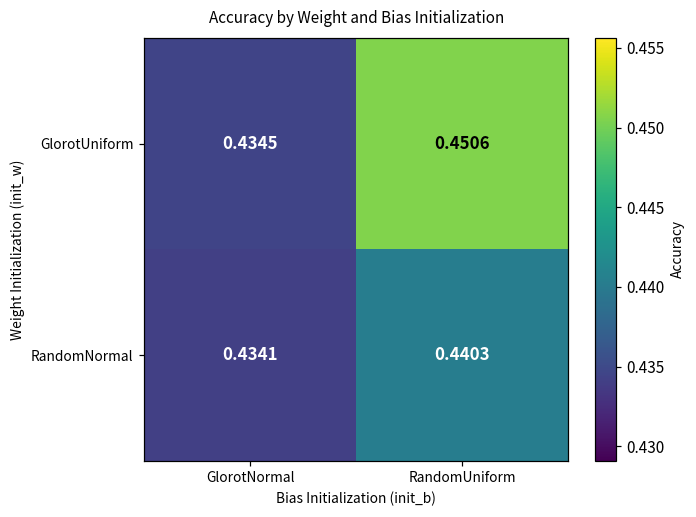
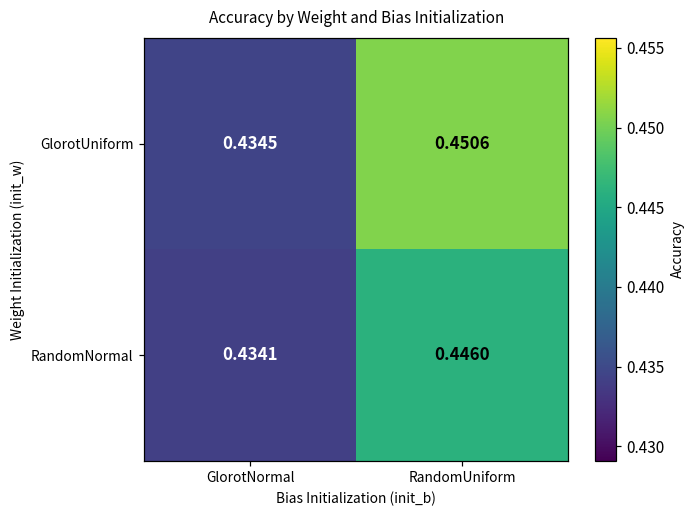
RandomNormal, RandomUniform: 0.4403 -> 0.4460
